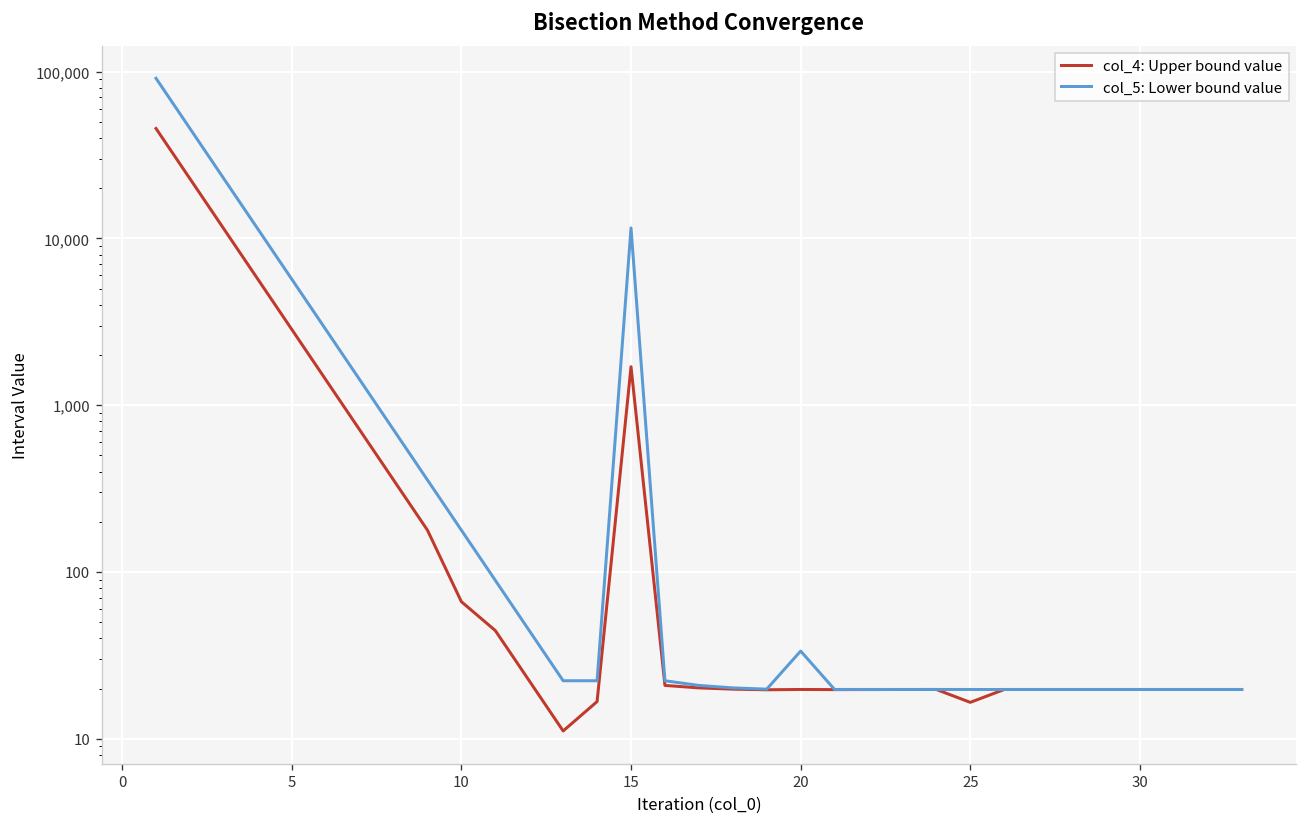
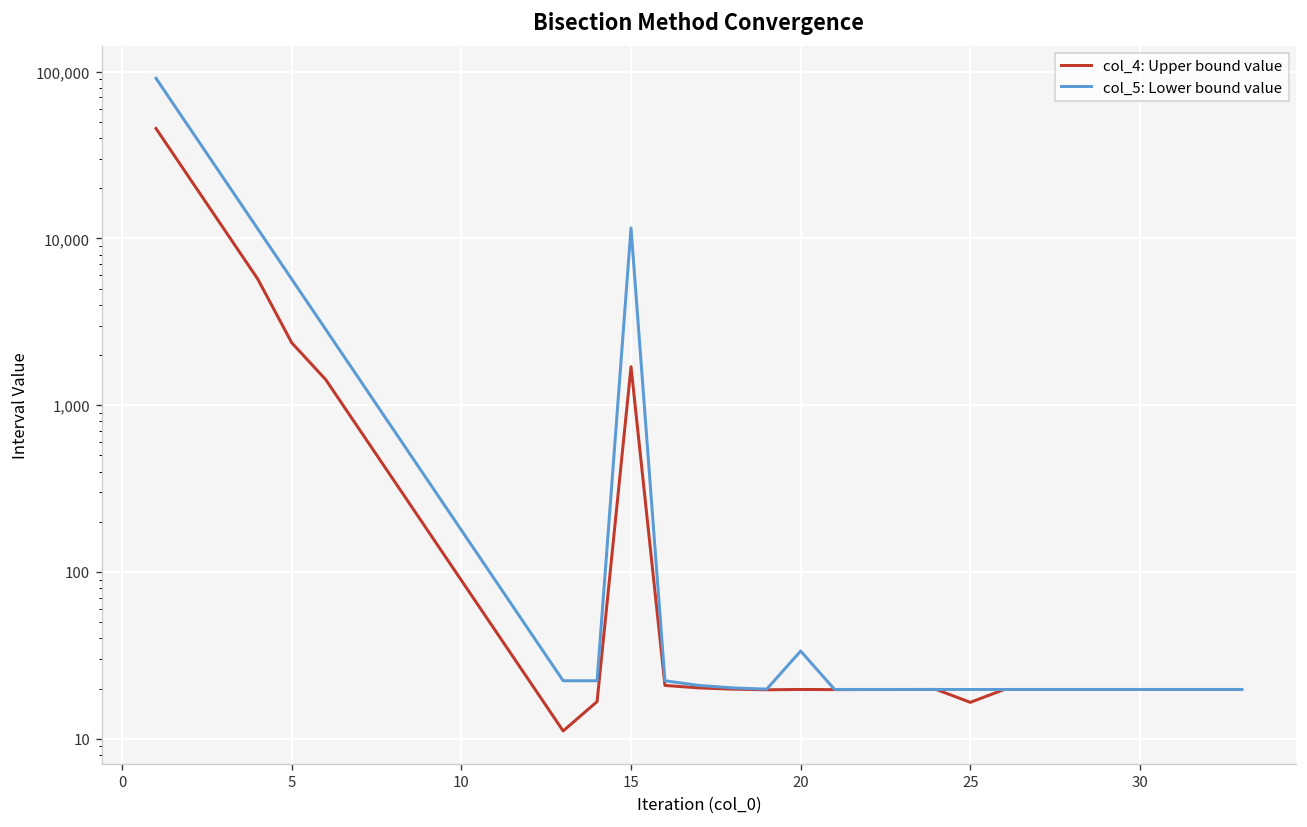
col_4: Upper bound value, 5: 2,900 -> 2,400
col_4: Upper bound value, 10: 70 -> 90
